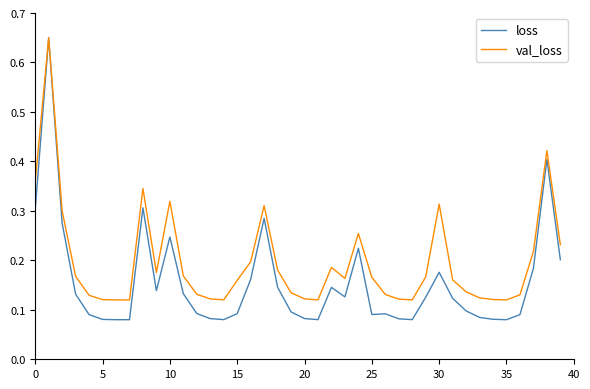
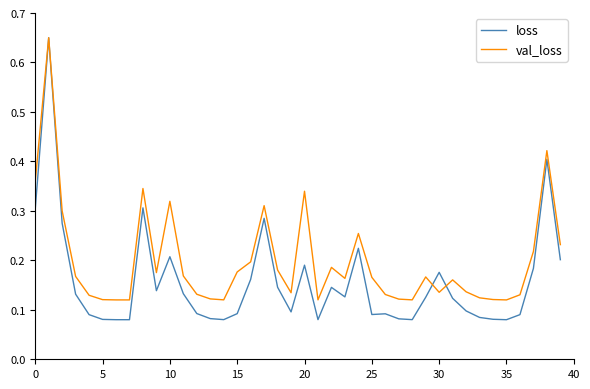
loss, 10: 0.25 -> 0.21
val_loss, 15: 0.16 -> 0.18
loss, 20: 0.08 -> 0.19
val_loss, 20: 0.12 -> 0.34
val_loss, 30: 0.31 -> 0.14
